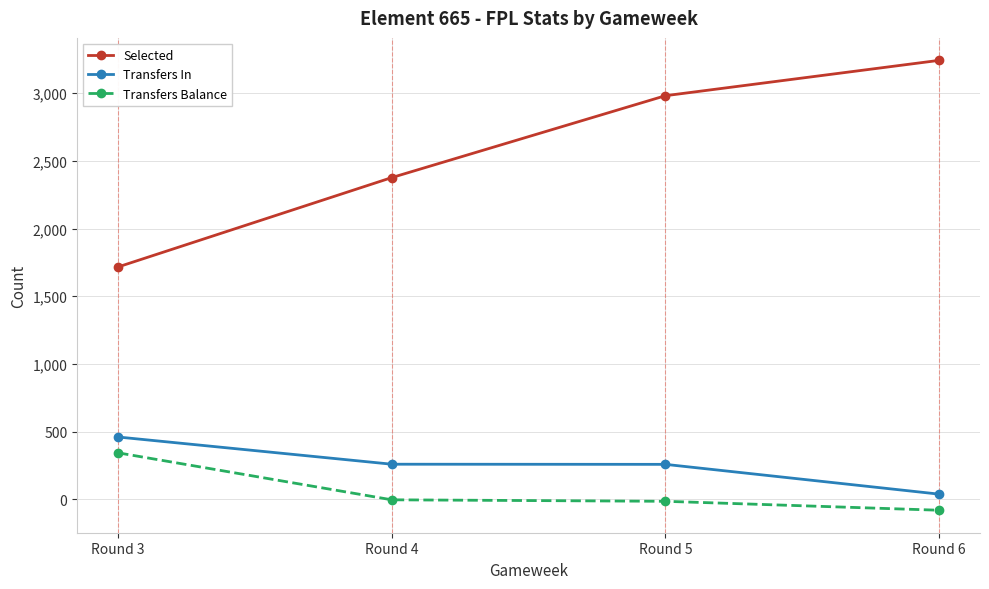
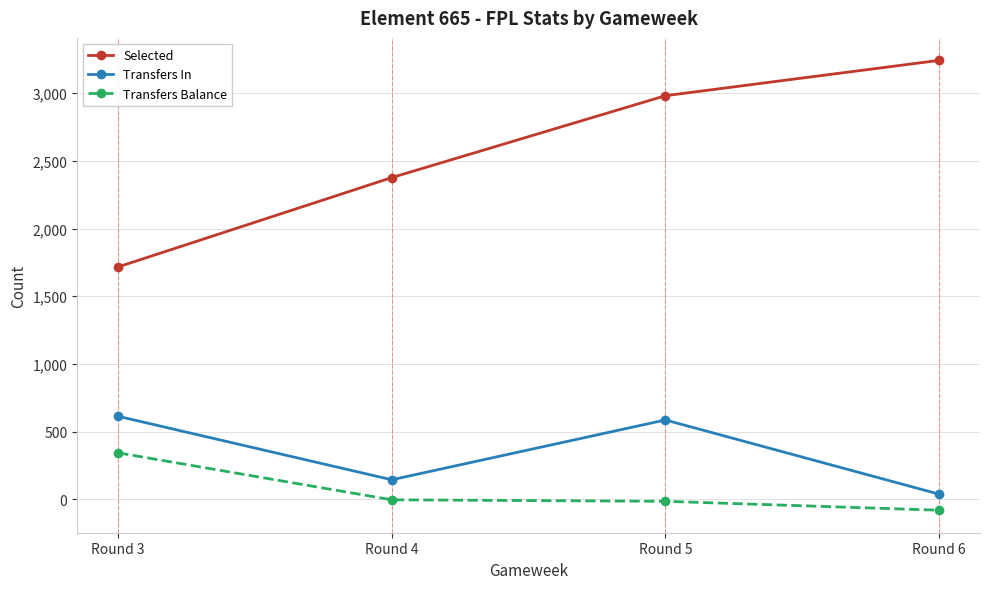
Transfers In, Round 3: 460 -> 610
Transfers In, Round 4: 260 -> 140
Transfers In, Round 5: 260 -> 590
